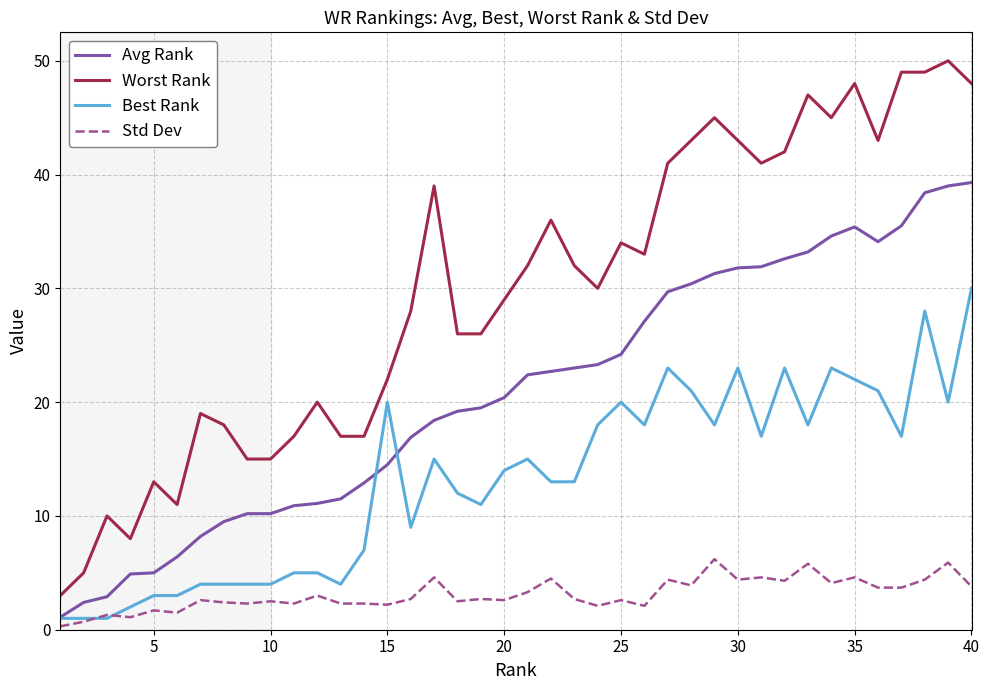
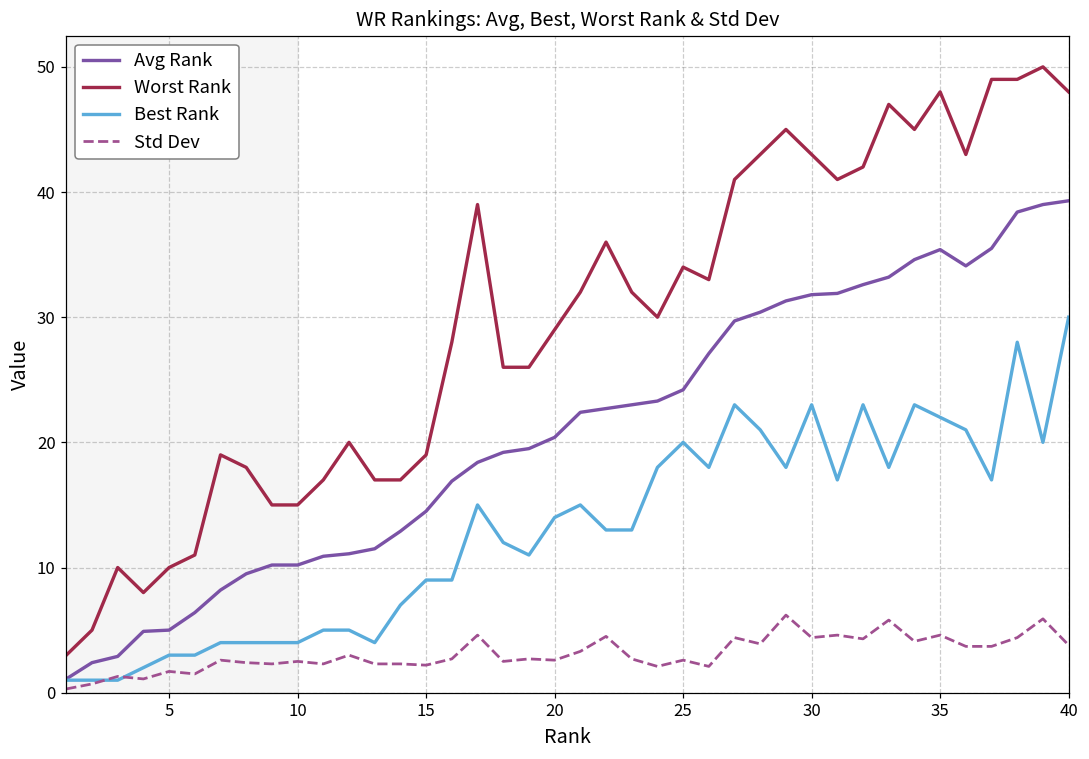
Worst Rank, 5: 13 -> 10
Worst Rank, 15: 22 -> 19
Best Rank, 15: 20 -> 9
